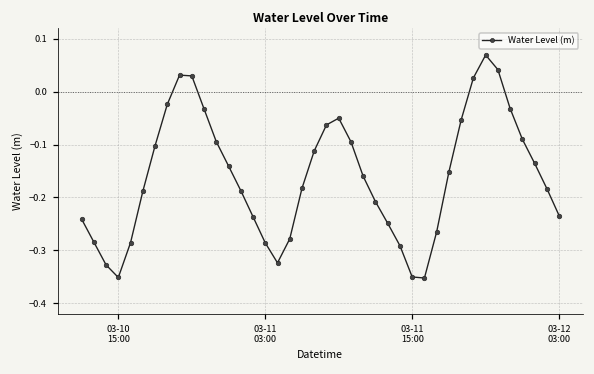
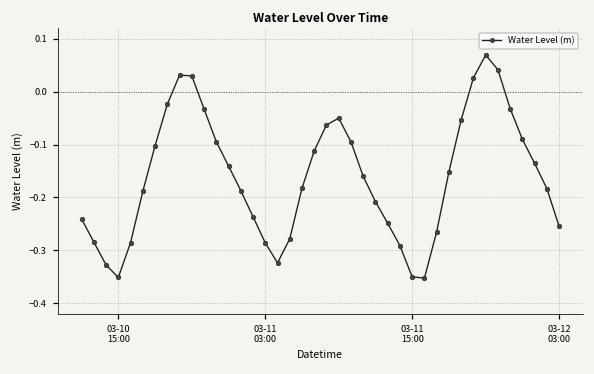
03-12 03:00: -0.23 -> -0.25
